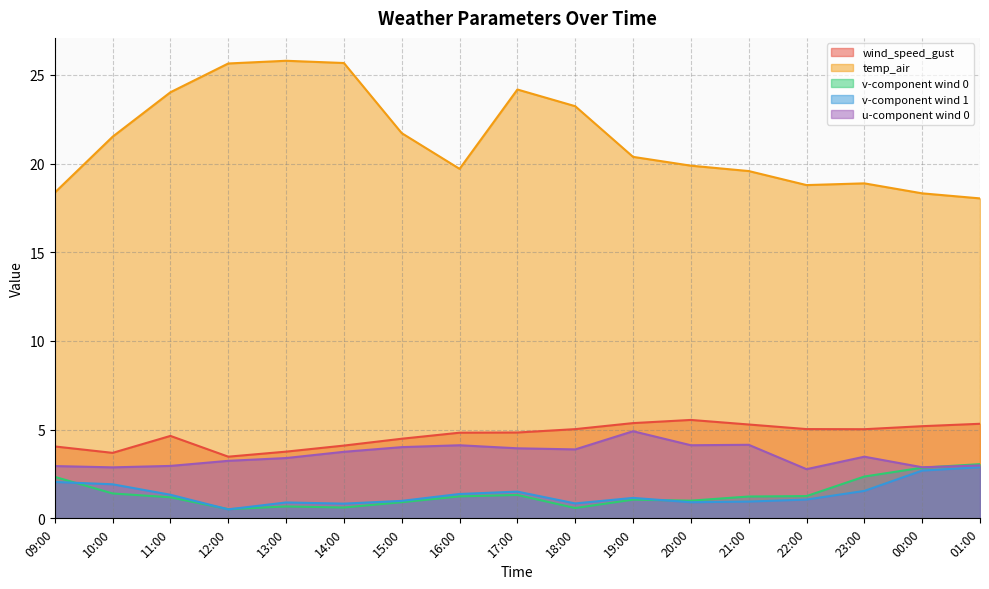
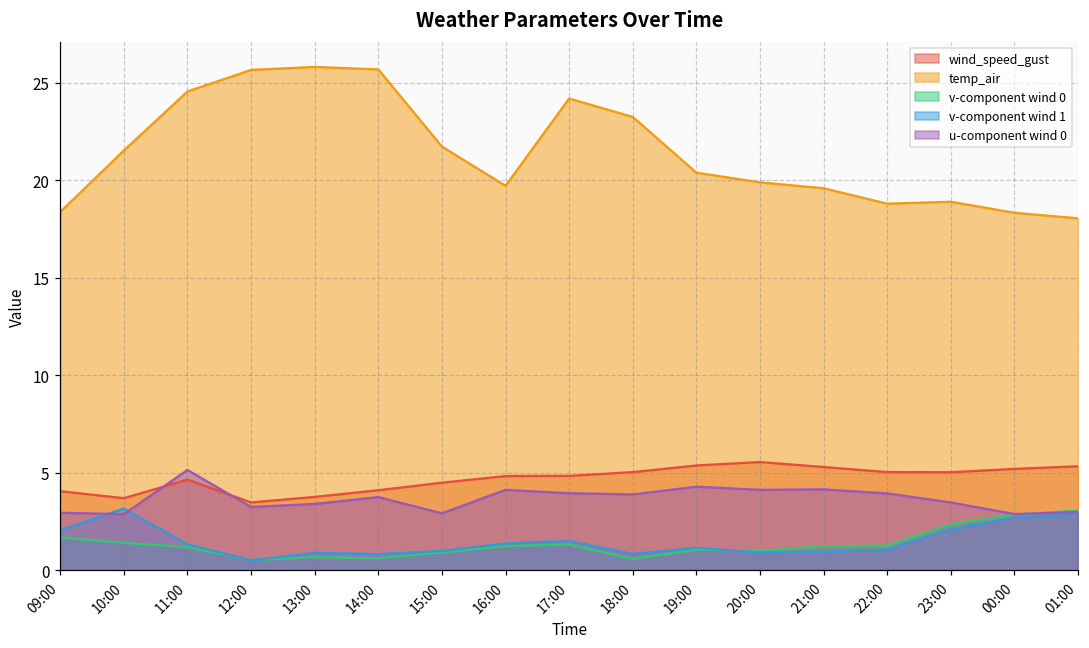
v-component wind 0, 09:00: 2.3 -> 1.7
v-component wind 1, 10:00: 1.9 -> 3.2
temp_air, 11:00: 24.0 -> 24.5
u-component wind 0, 11:00: 3.0 -> 5.1
u-component wind 0, 15:00: 4.0 -> 2.9
u-component wind 0, 19:00: 4.9 -> 4.3
u-component wind 0, 22:00: 2.8 -> 3.9
v-component wind 1, 23:00: 1.5 -> 2.1
